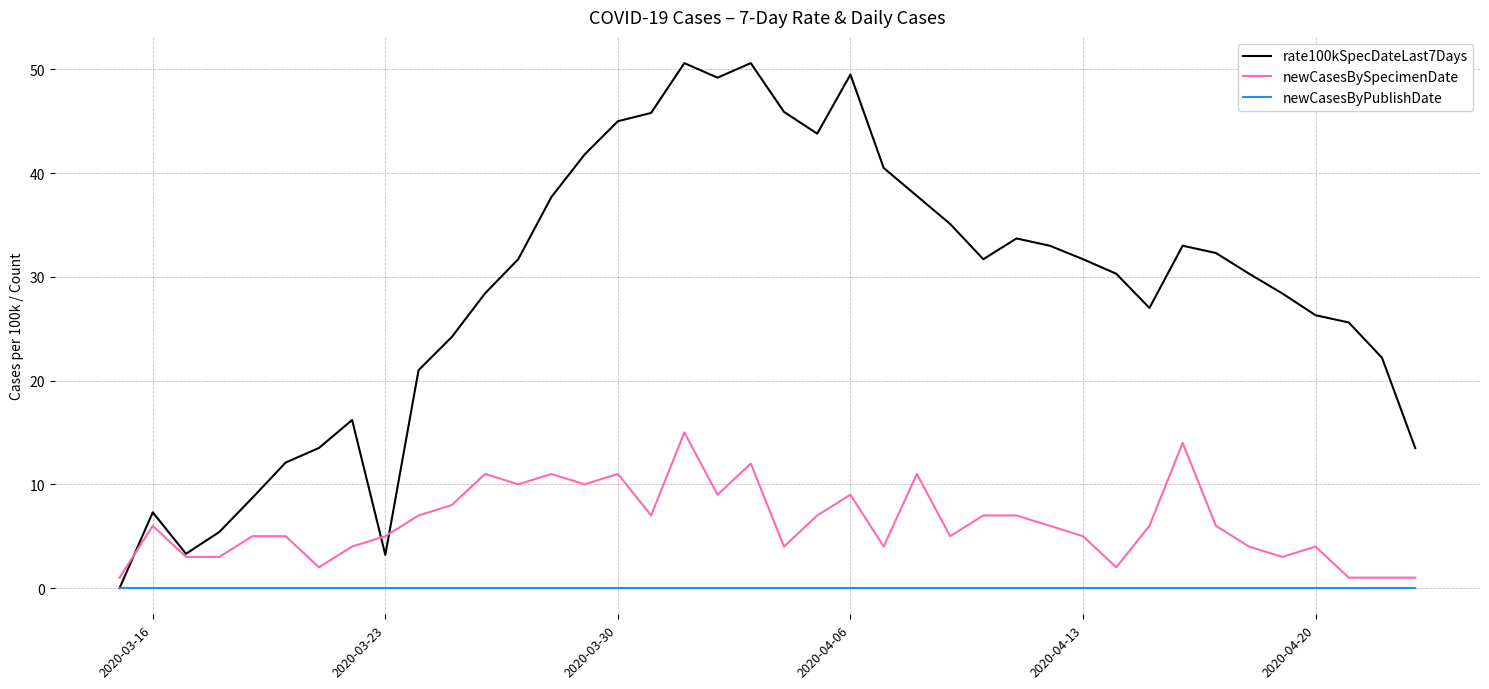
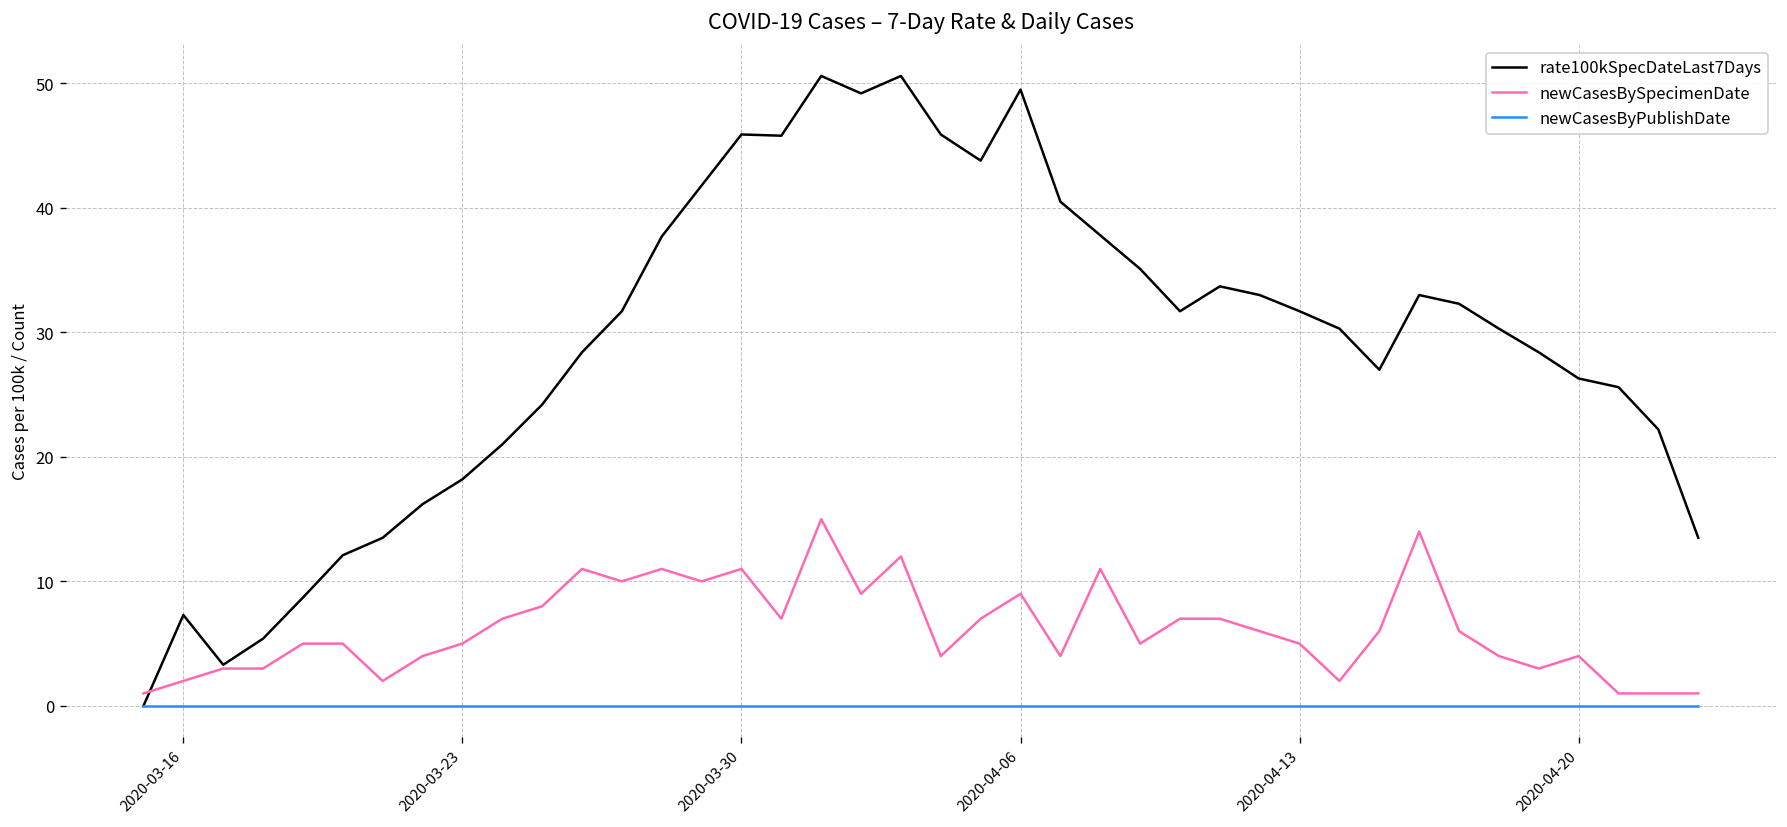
newCasesBySpecimenDate, 2020-03-16: 6 -> 2
rate100kSpecDateLast7Days, 2020-03-23: 3.2 -> 18.2
rate100kSpecDateLast7Days, 2020-03-30: 45.0 -> 45.9
